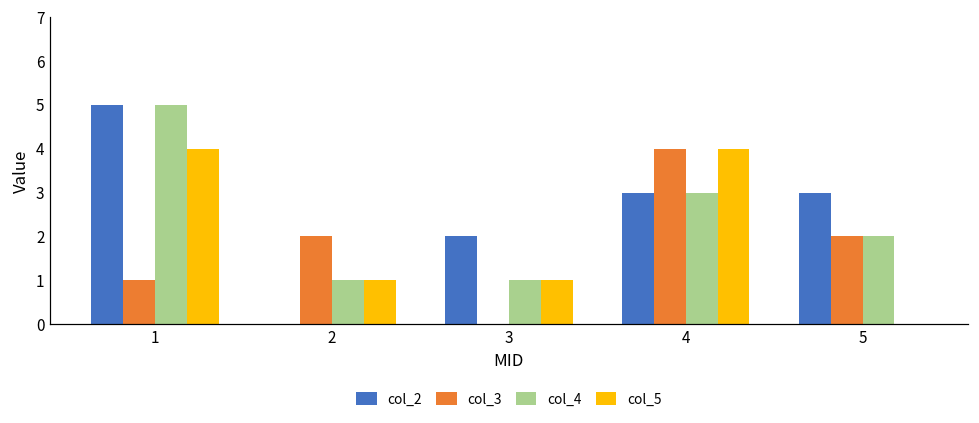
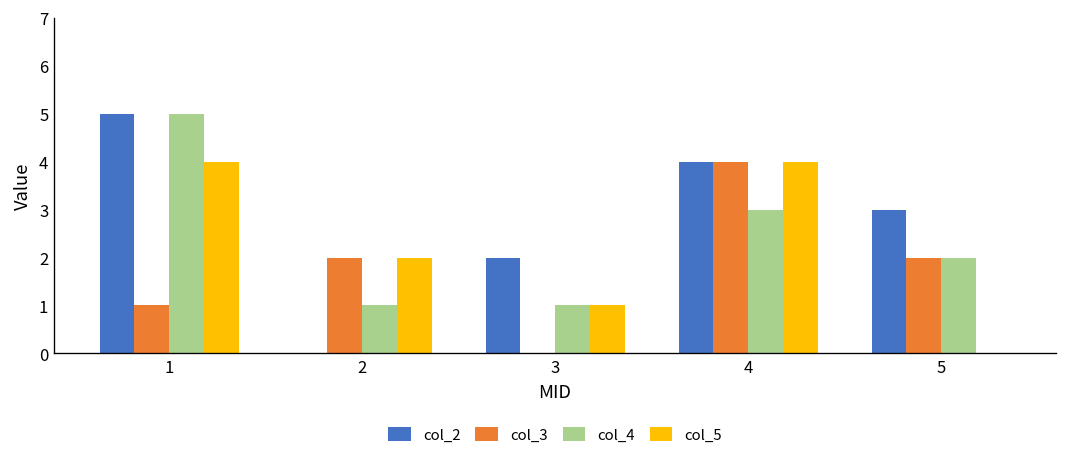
col_5, 2: 1 -> 2
col_2, 4: 3 -> 4
